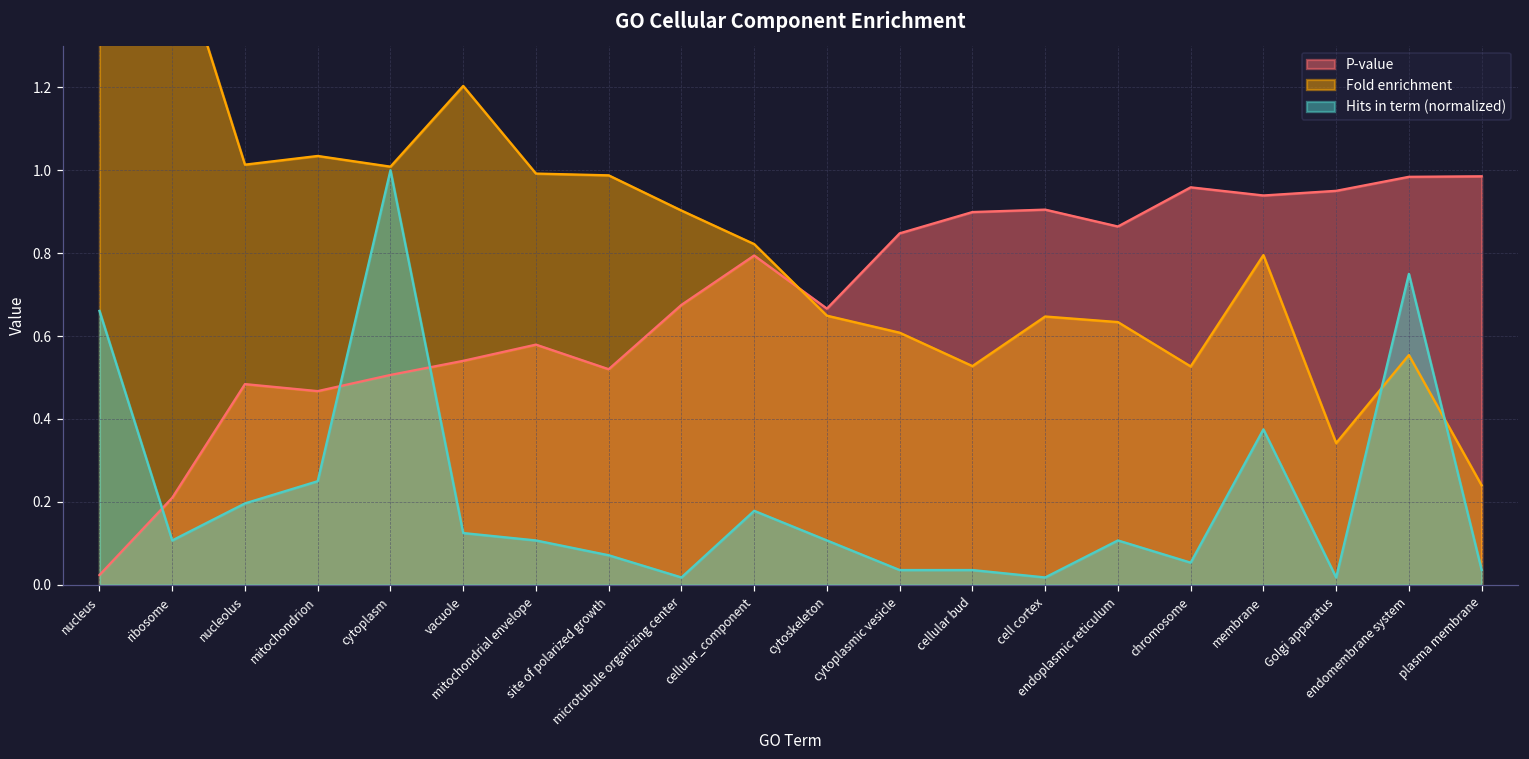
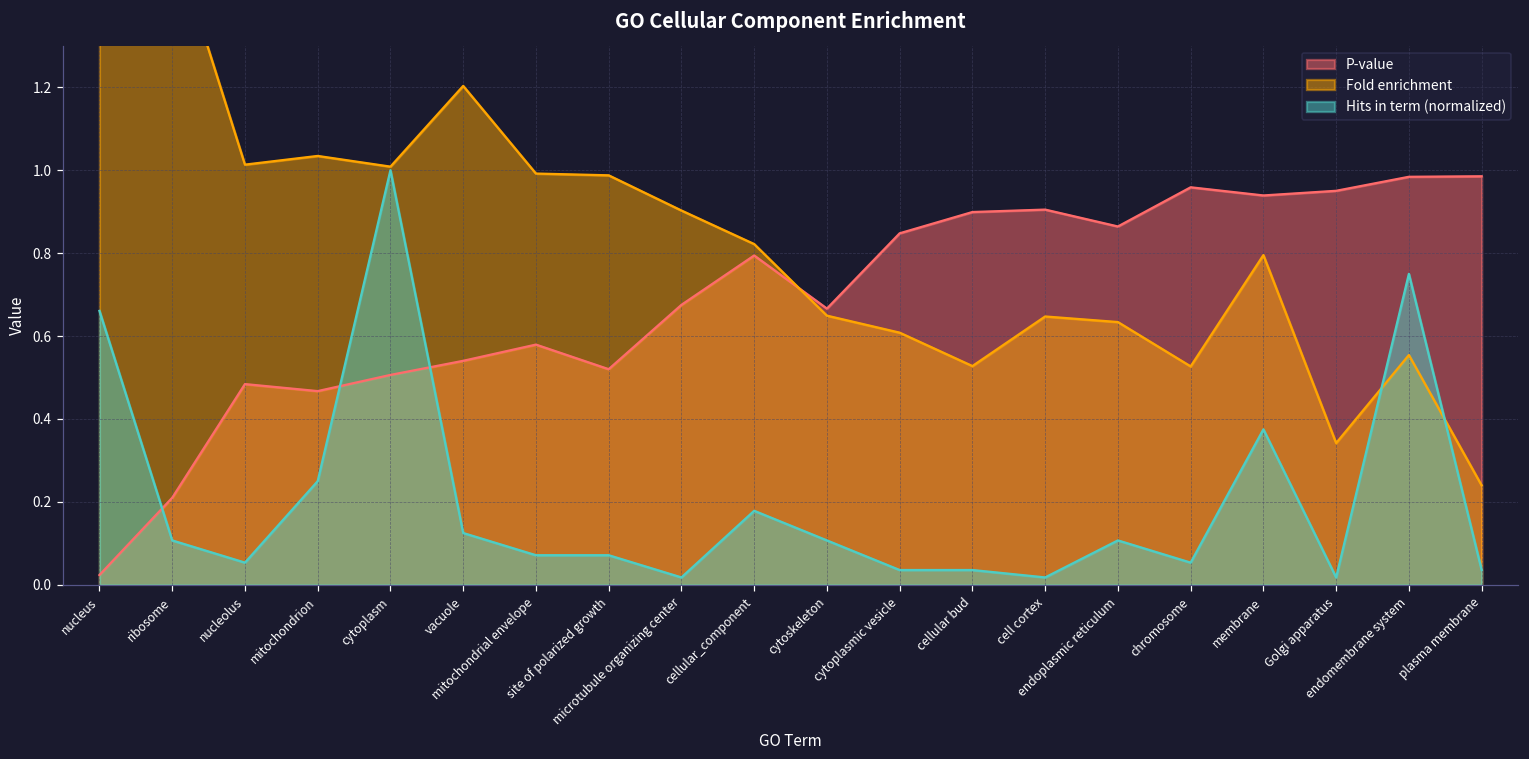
Hits in term (normalized), nucleolus: 0.20 -> 0.05
Hits in term (normalized), mitochondrial envelope: 0.11 -> 0.07
